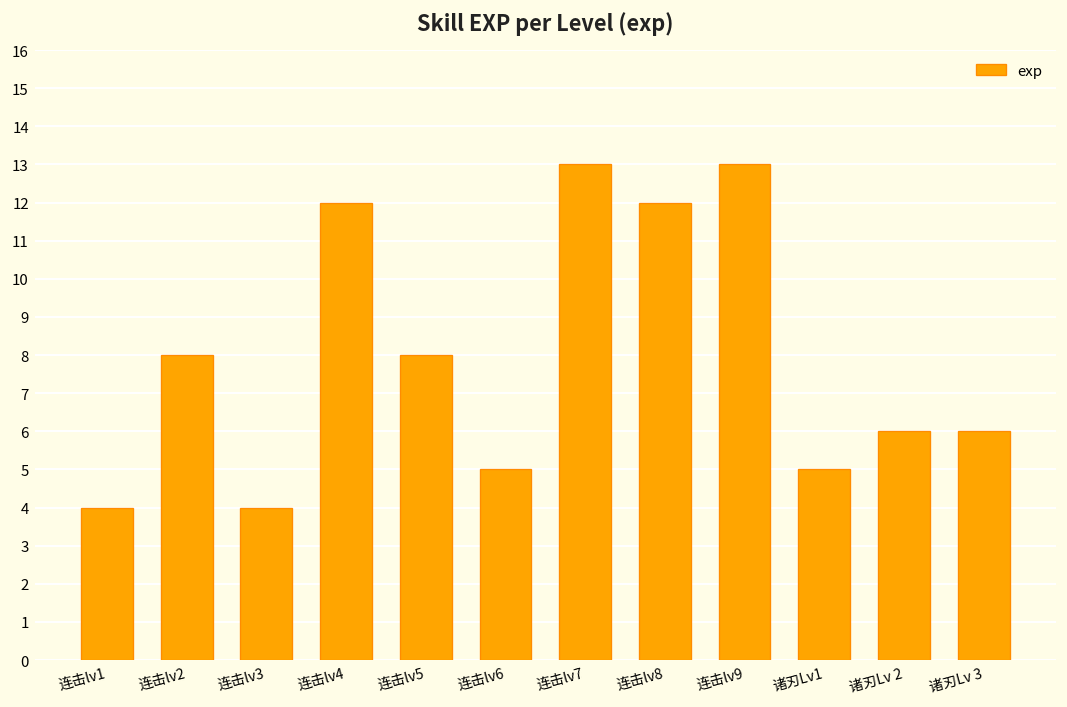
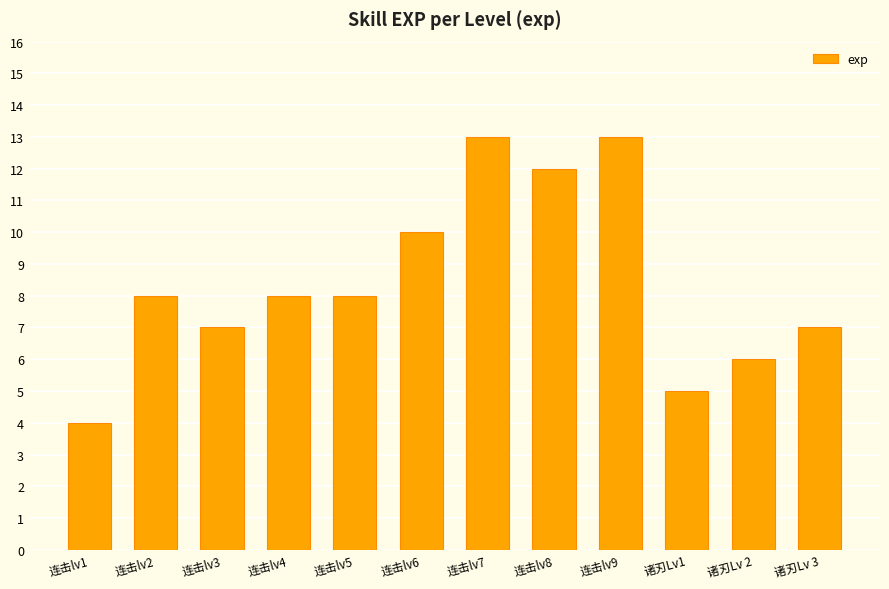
连击lv3: 4 -> 7
连击lv4: 12 -> 8
连击lv6: 5 -> 10
诸刃Lv 3: 6 -> 7
